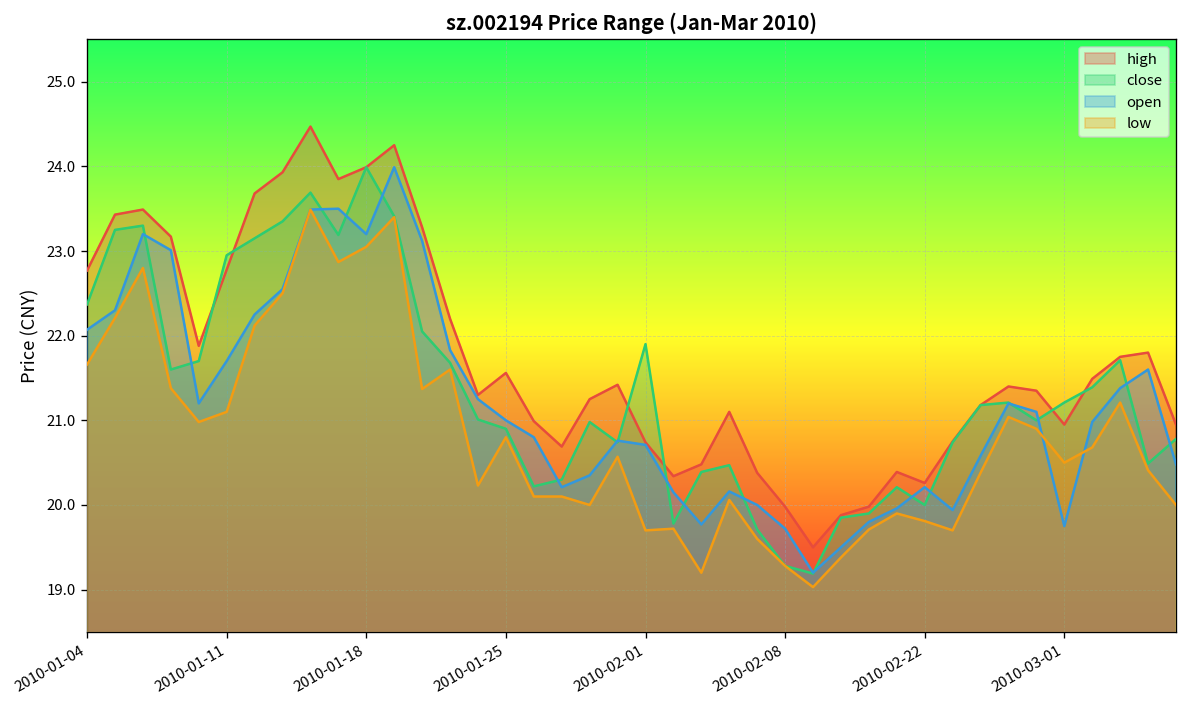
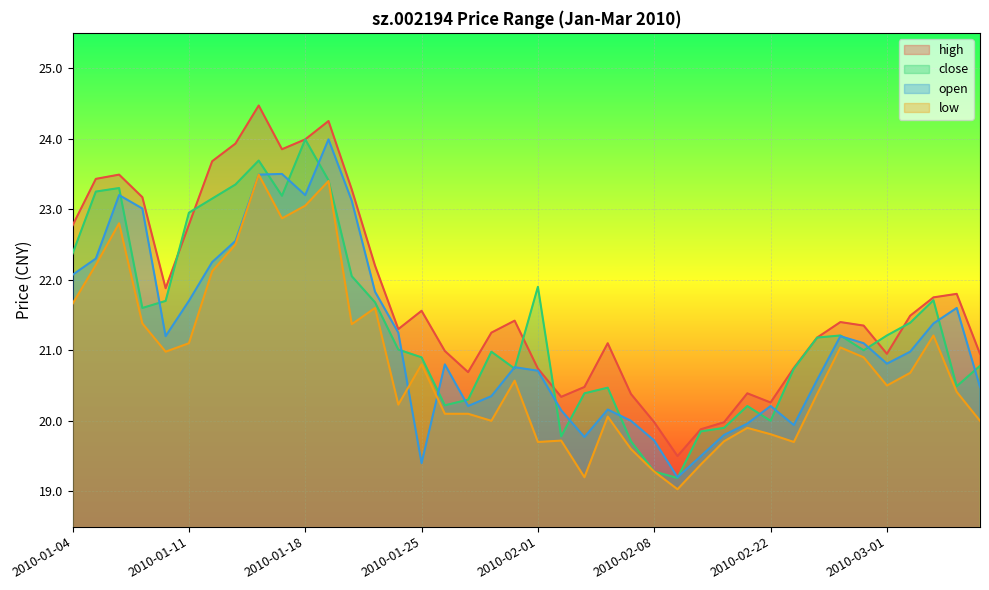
open, 2010-01-25: 21.0 -> 19.4
open, 2010-03-01: 19.8 -> 20.8
